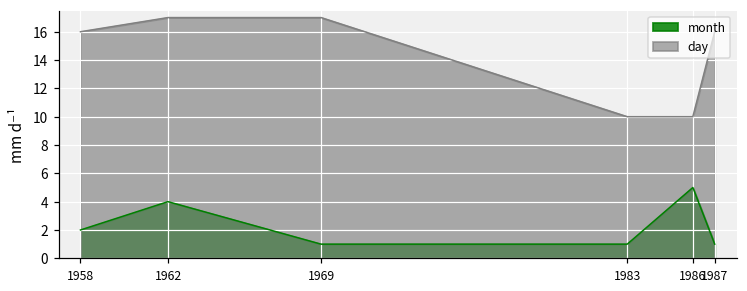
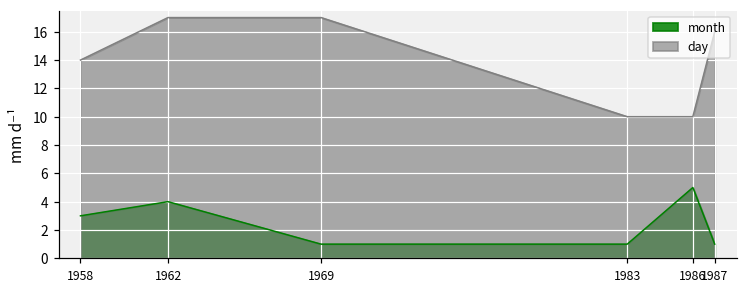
month, 1958: 2 -> 3
day, 1958: 16 -> 14
